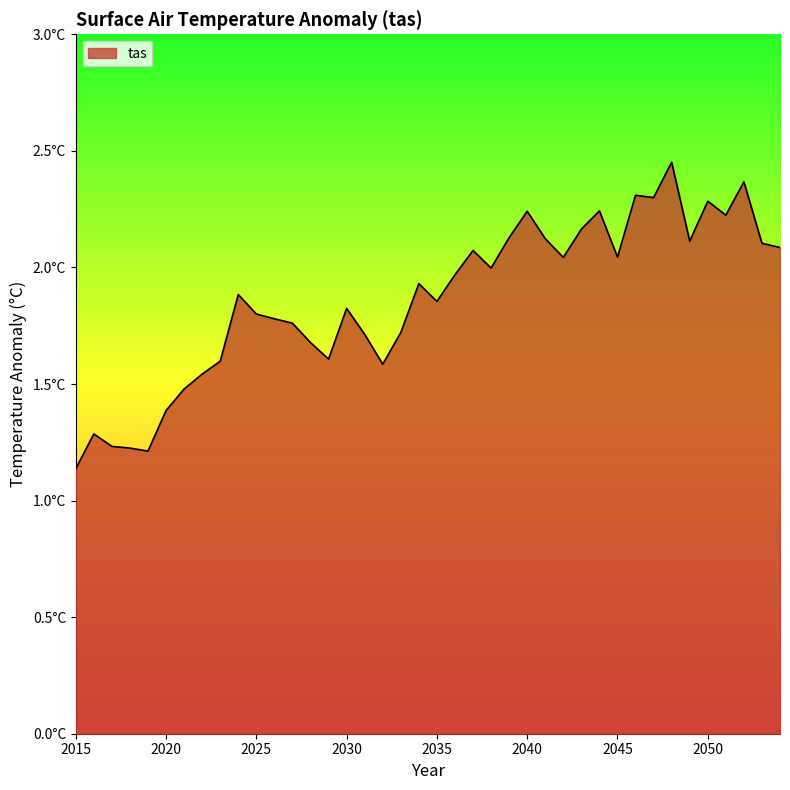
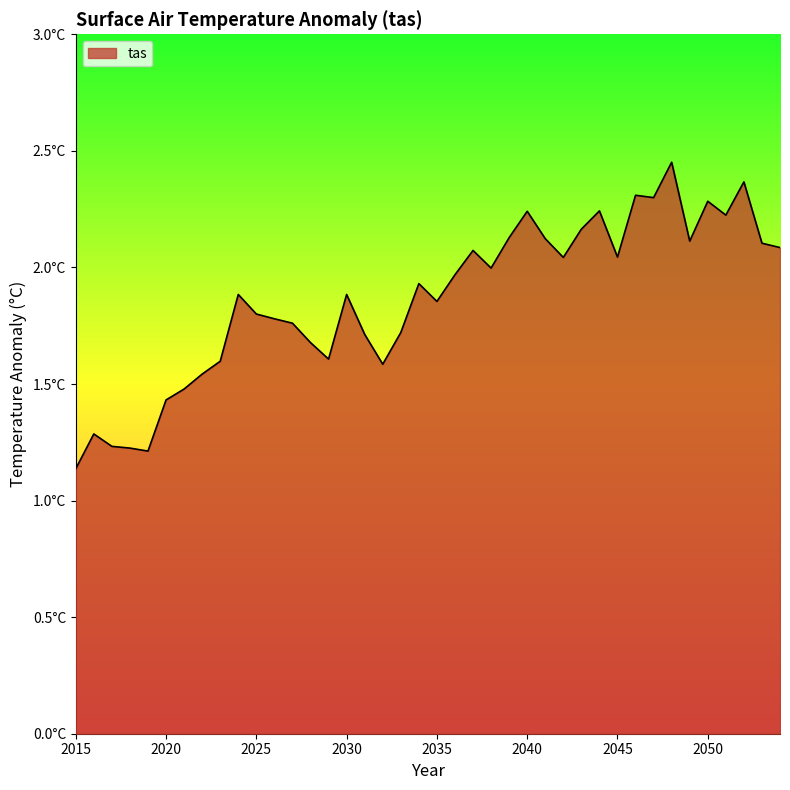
2020: 1.39°C -> 1.43°C
2030: 1.82°C -> 1.88°C
